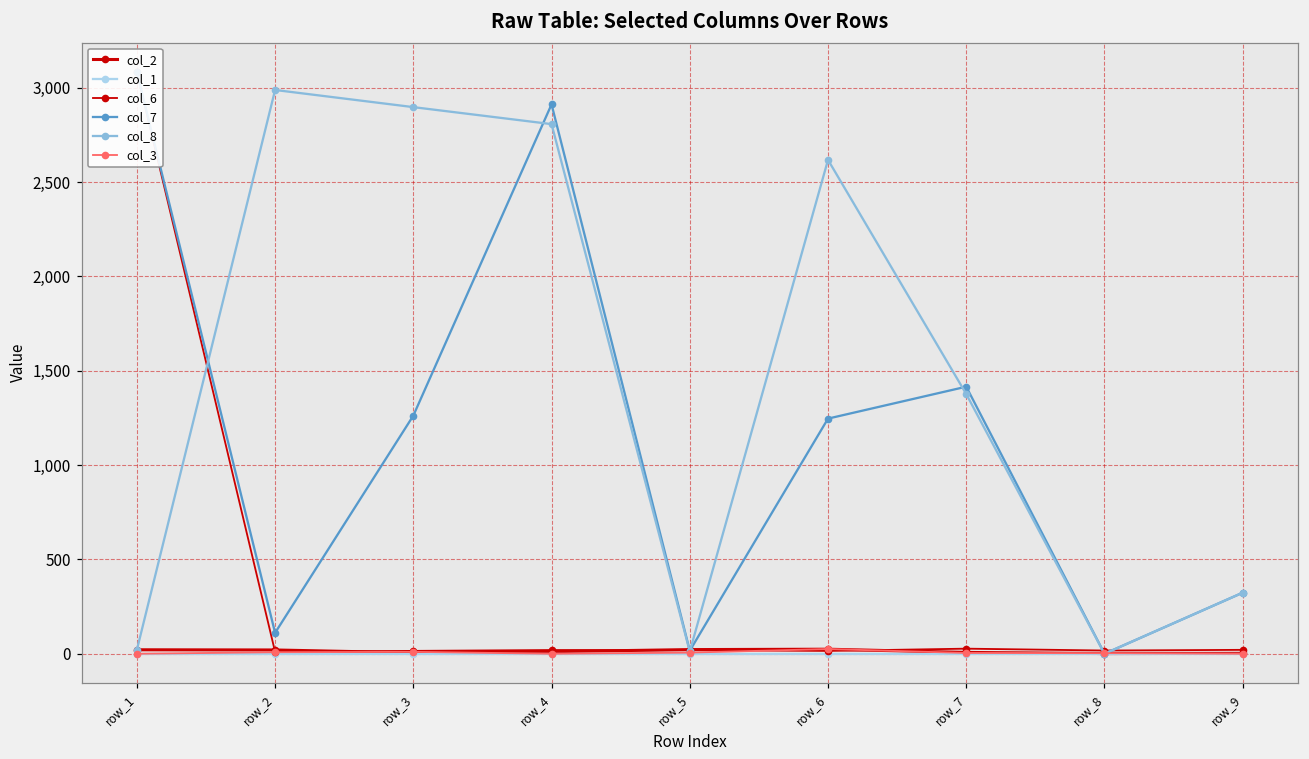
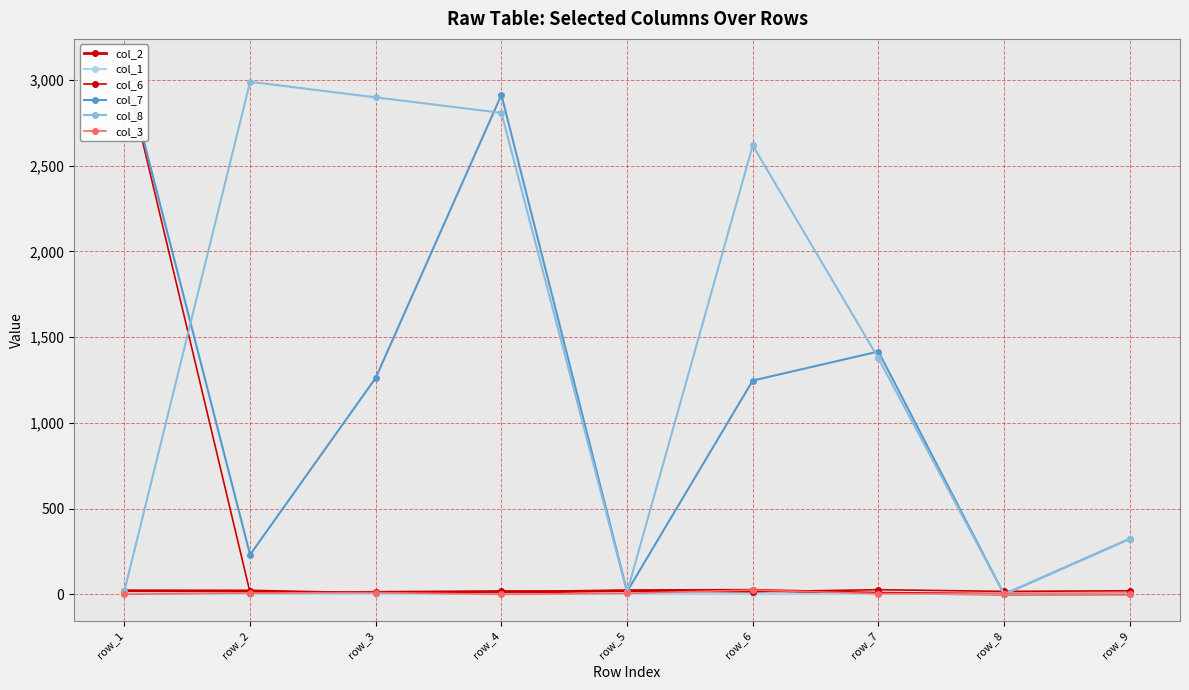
col_7, row_2: 110 -> 230
